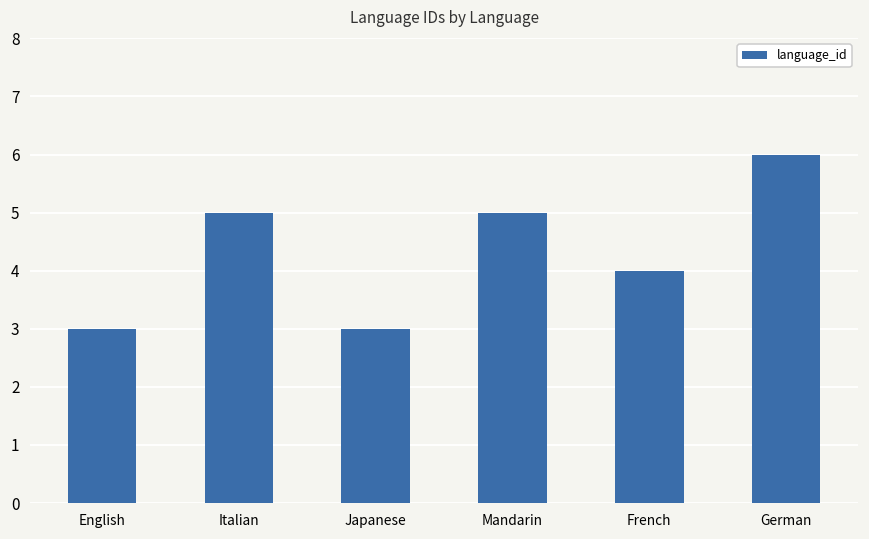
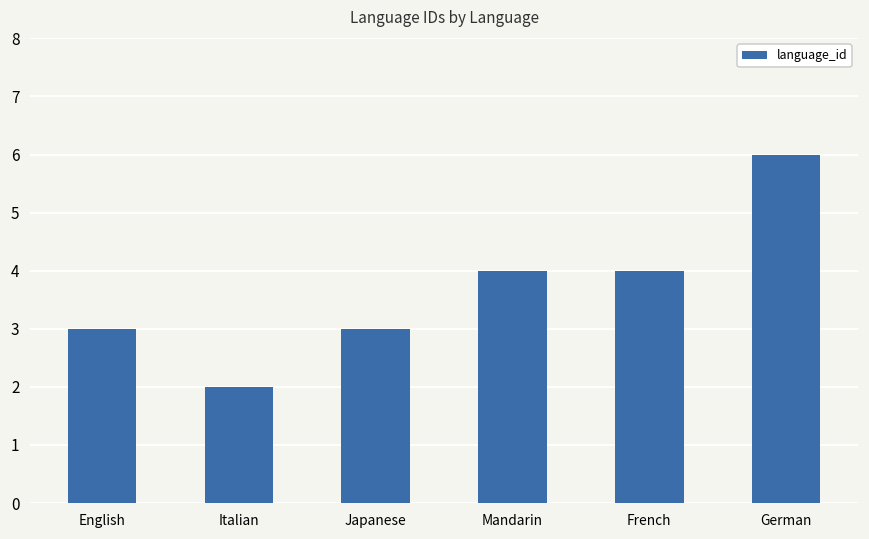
Italian: 5 -> 2
Mandarin: 5 -> 4
